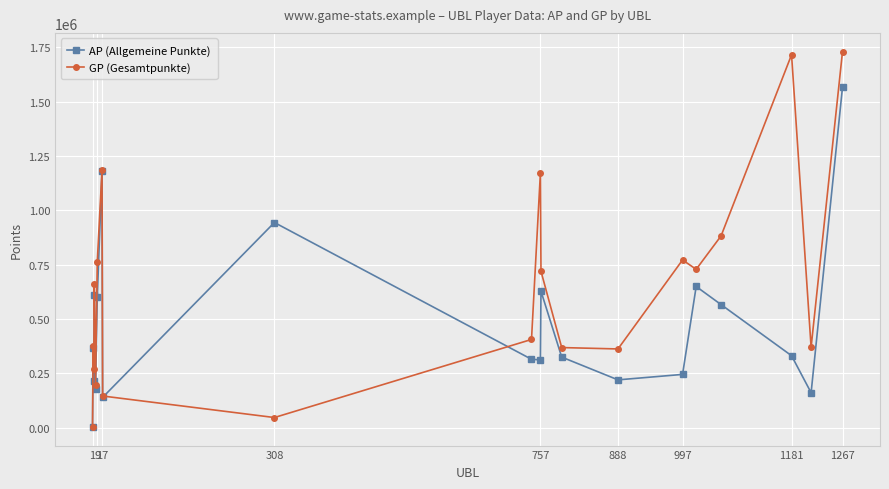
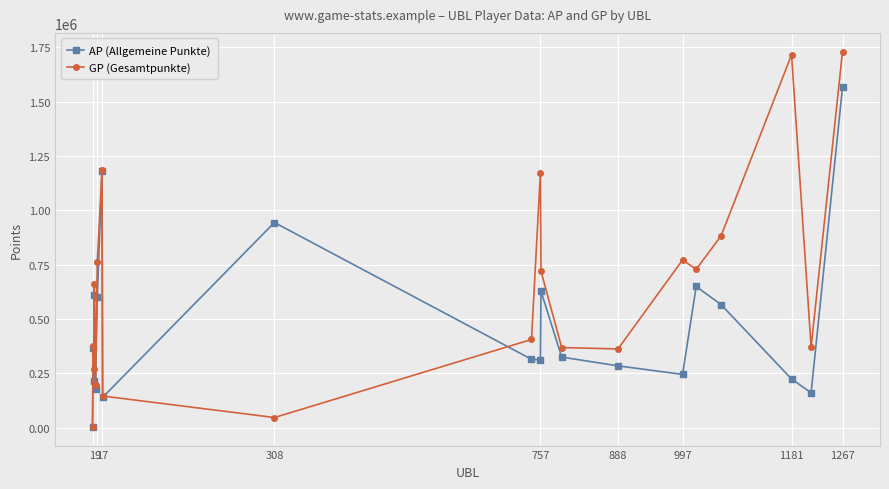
AP (Allgemeine Punkte), 888: 220000 -> 280000
AP (Allgemeine Punkte), 1181: 330000 -> 220000
